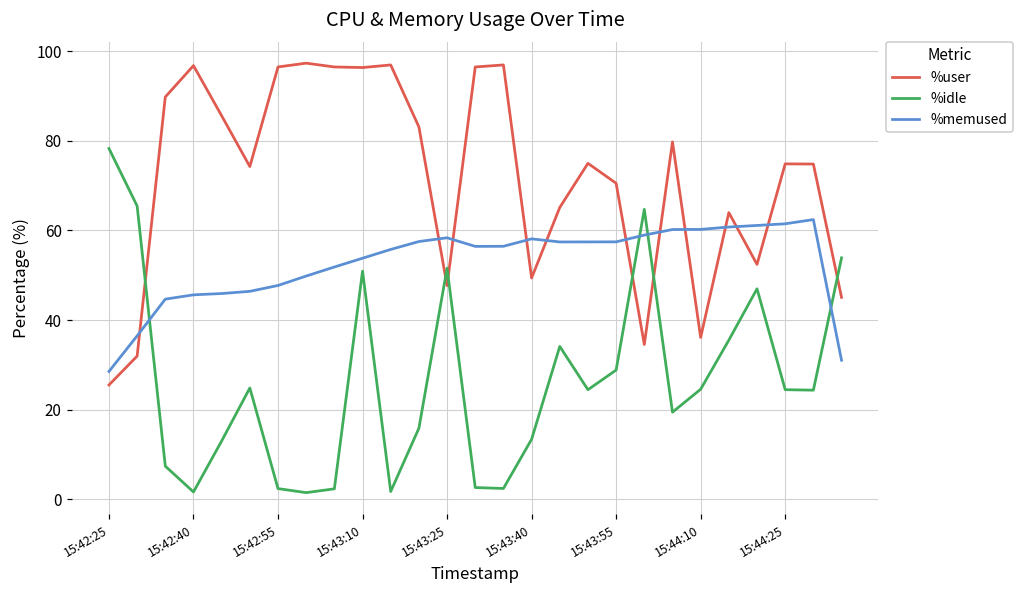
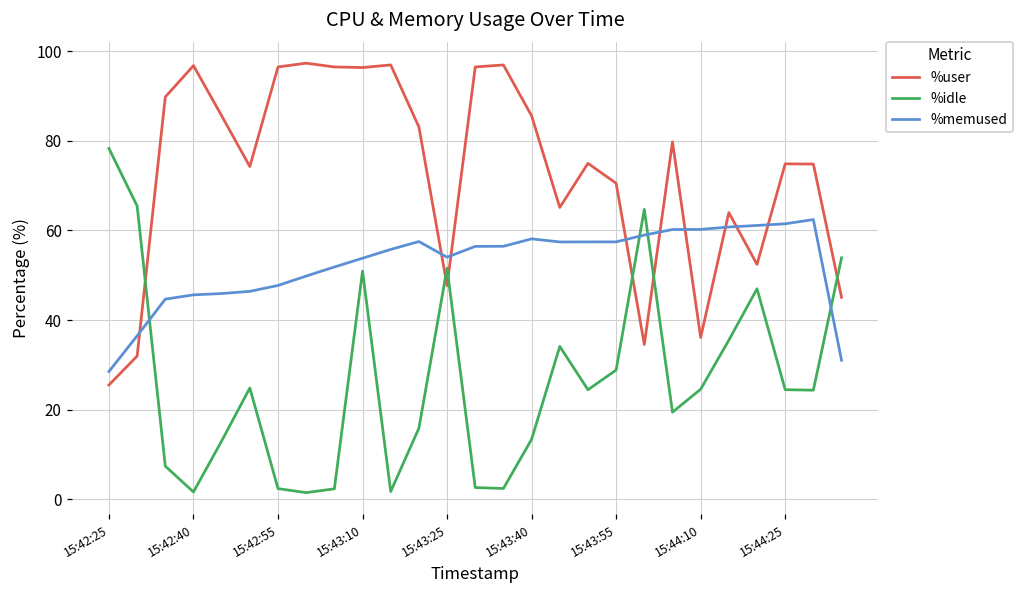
%memused, 15:43:25: 58 -> 54
%user, 15:43:40: 49 -> 86
